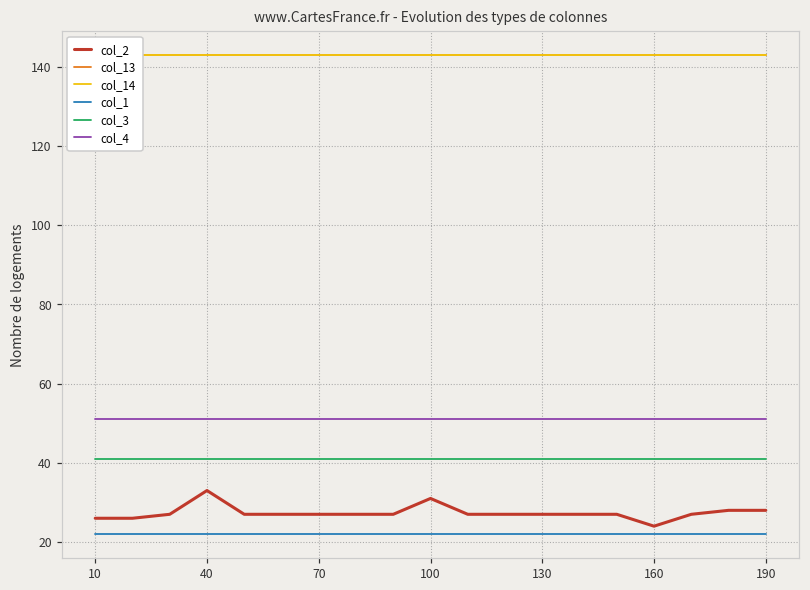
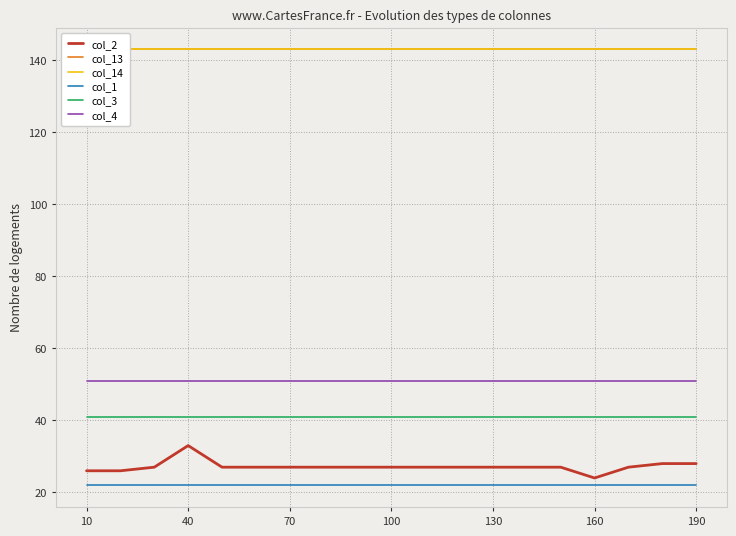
col_2, 100: 31 -> 27
